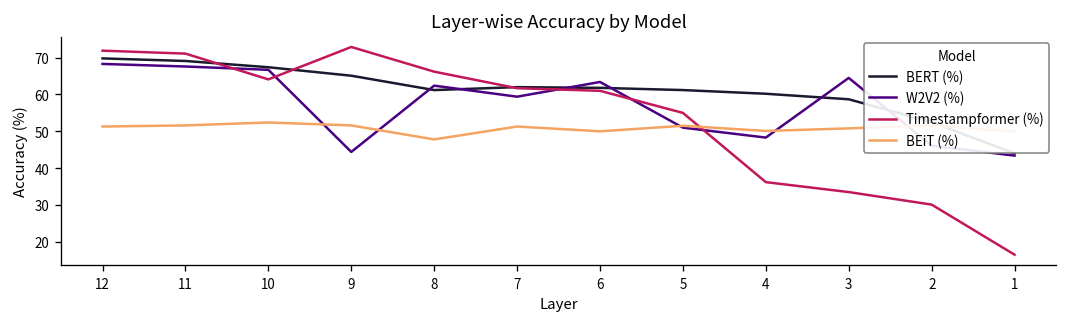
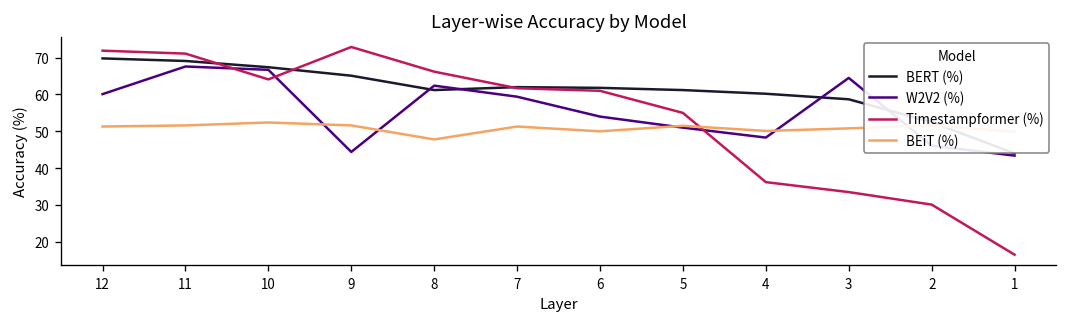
W2V2 (%), 12: 68 -> 60
W2V2 (%), 6: 63 -> 54
